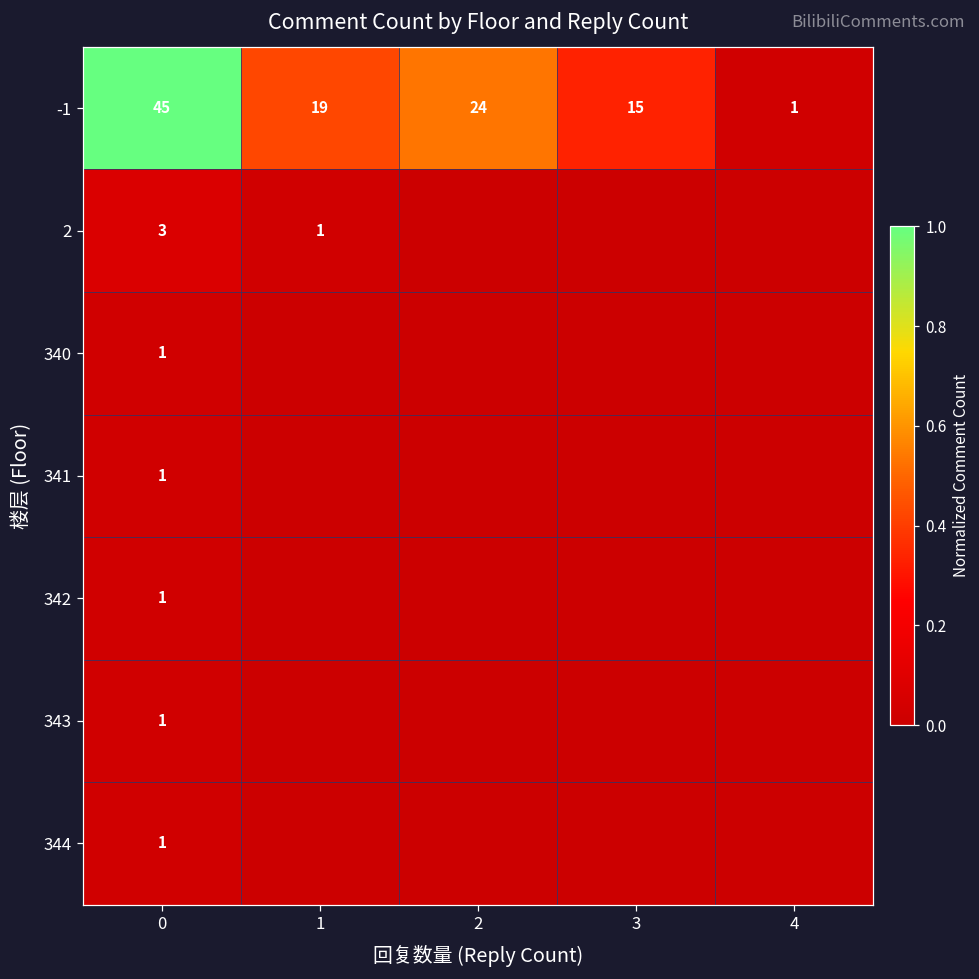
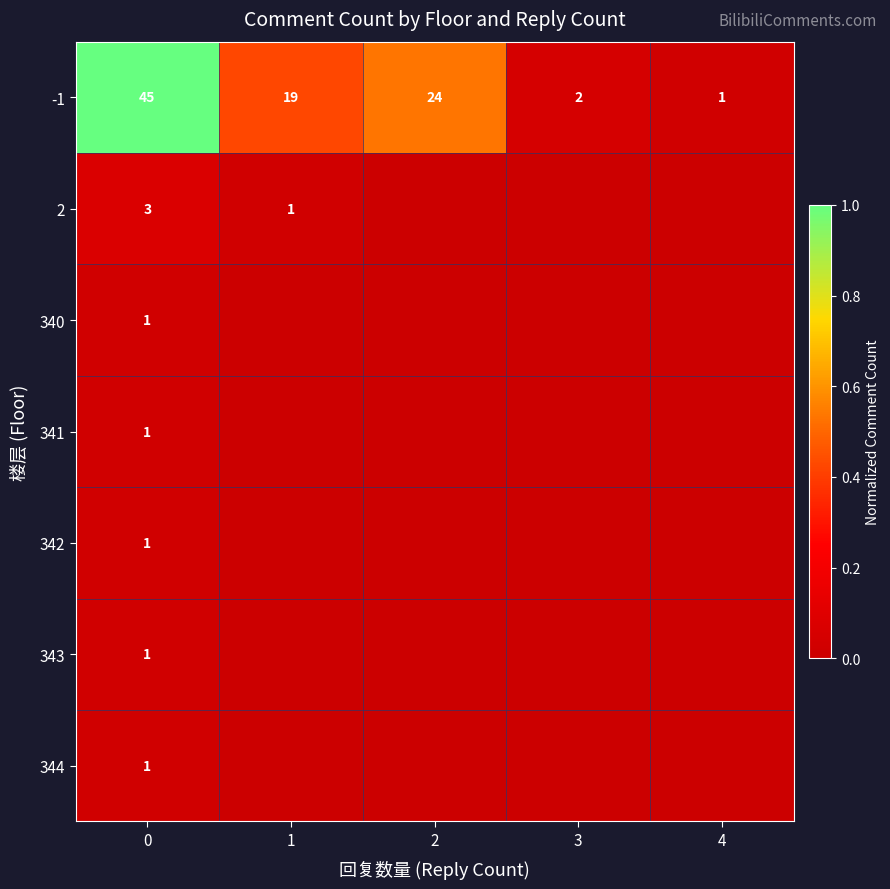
-1, 3: 15 -> 2
